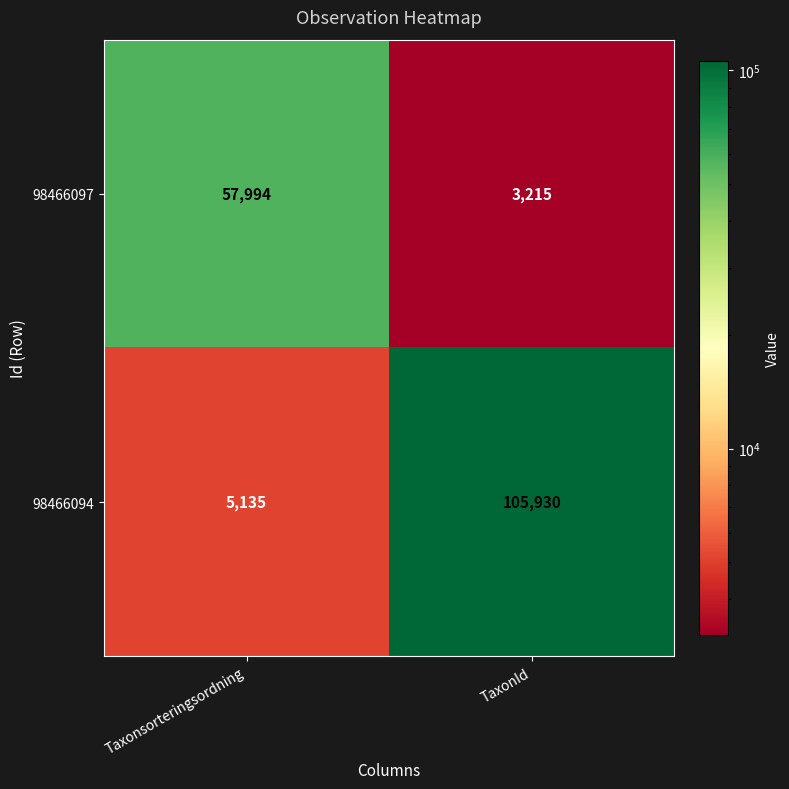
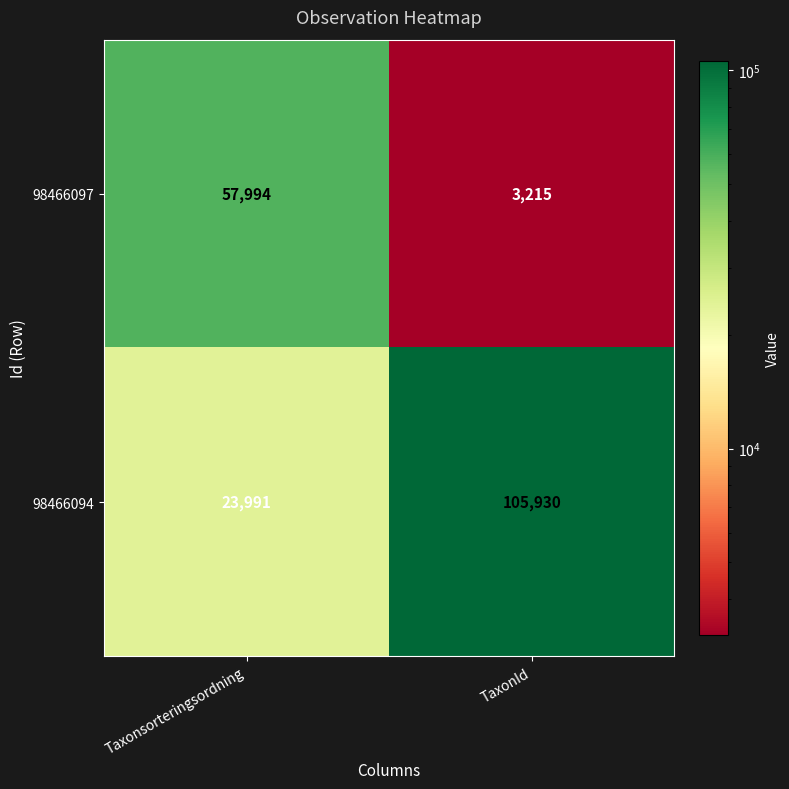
98466094, Taxonsorteringsordning: 5,135 -> 23,991
